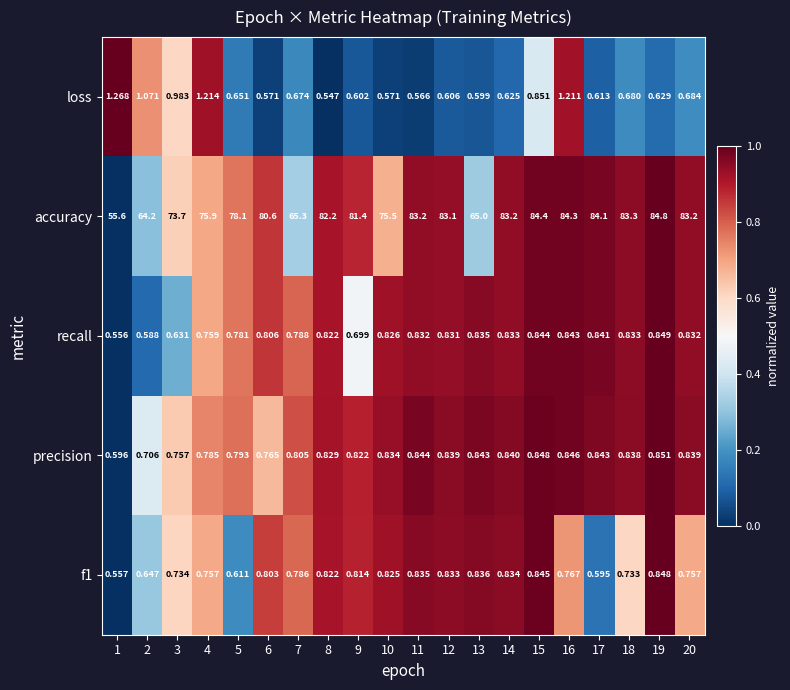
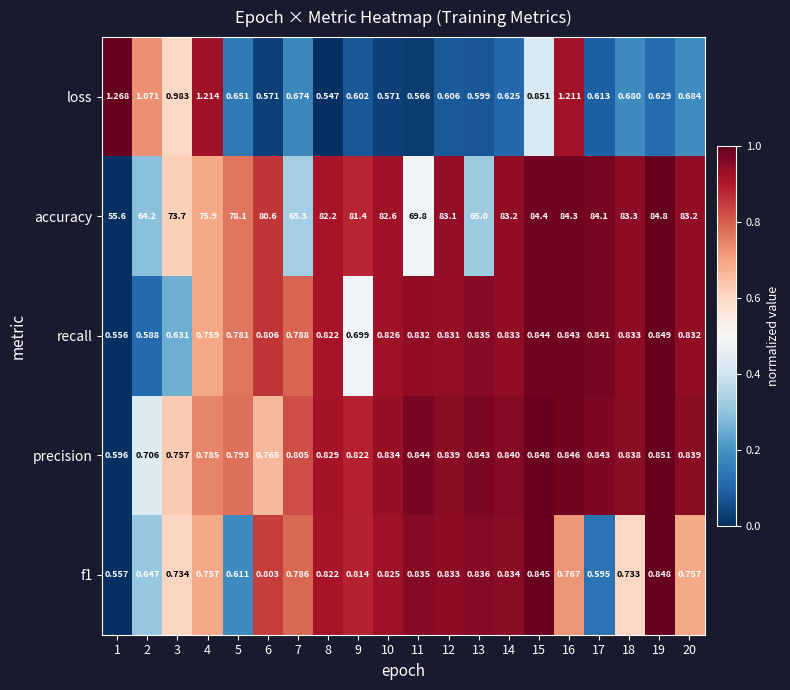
accuracy, 10: 75.5 -> 82.6
accuracy, 11: 83.2 -> 69.8
